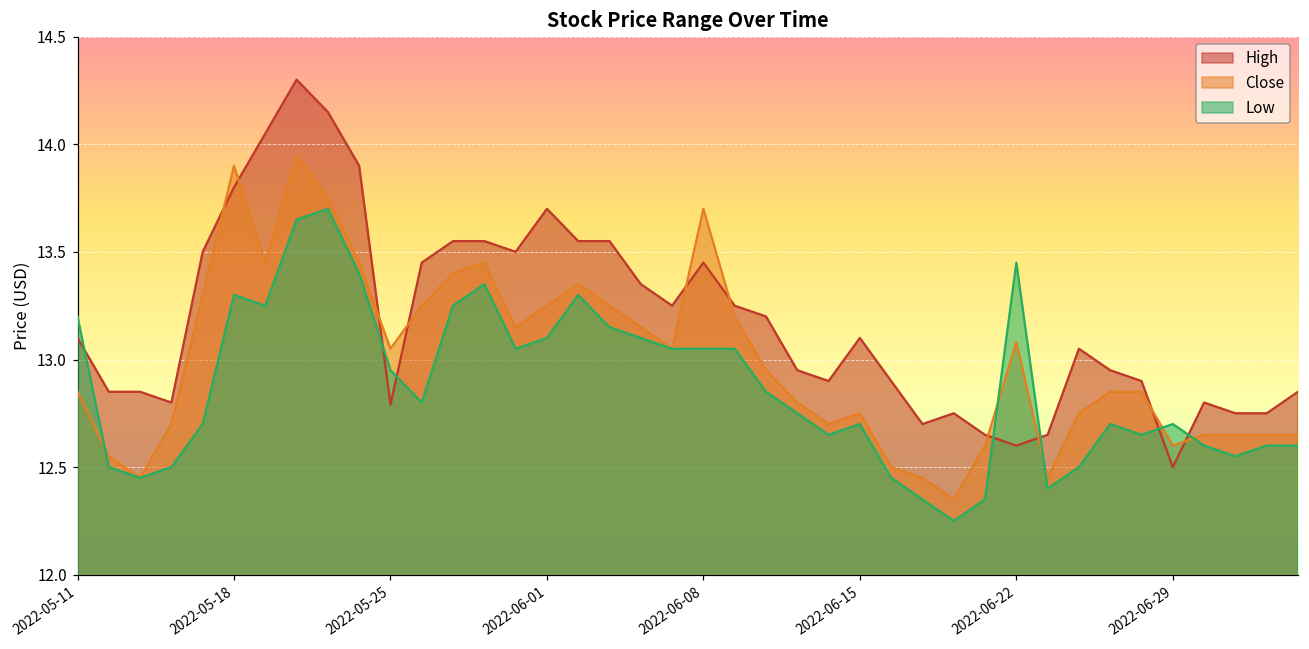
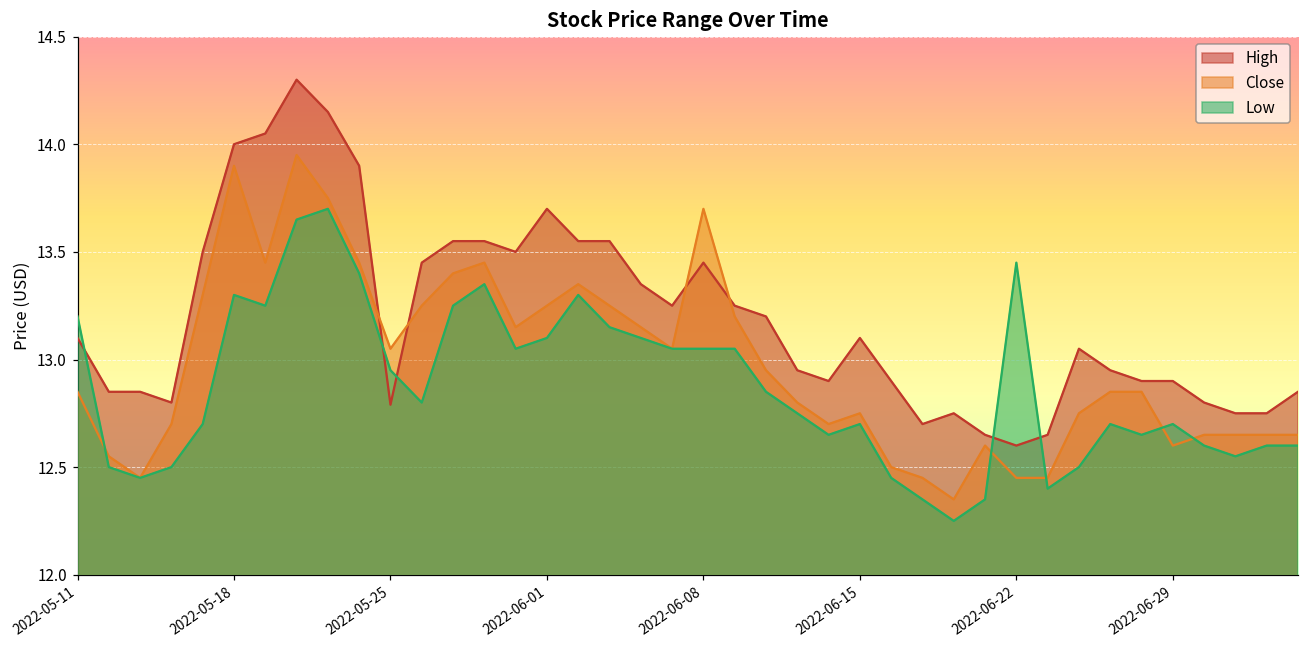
High, 2022-05-18: 13.8 -> 14.0
Close, 2022-06-22: 13.08 -> 12.45
High, 2022-06-29: 12.5 -> 12.9
